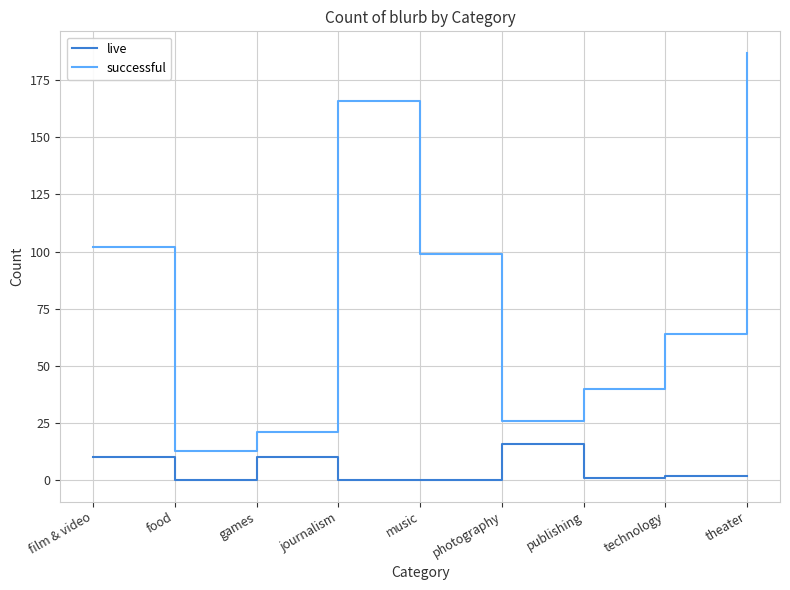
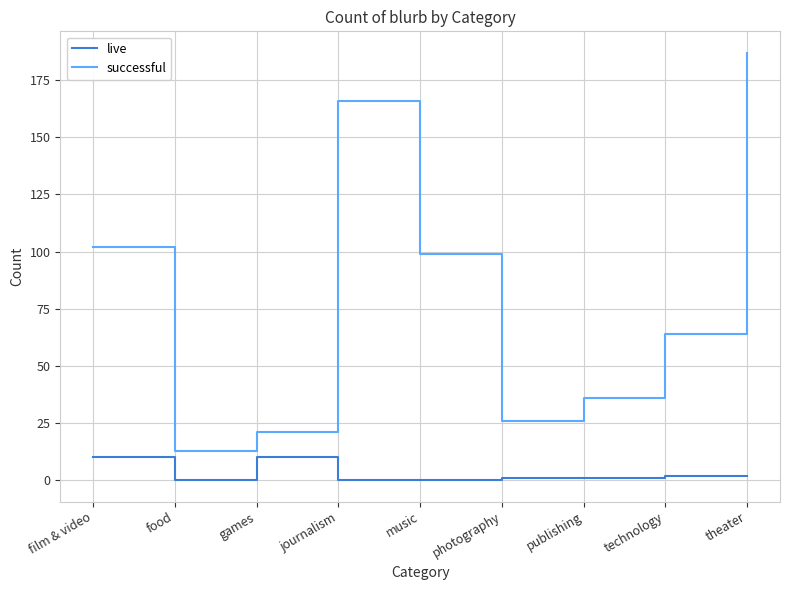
live, photography: 16 -> 1
successful, publishing: 40 -> 36
